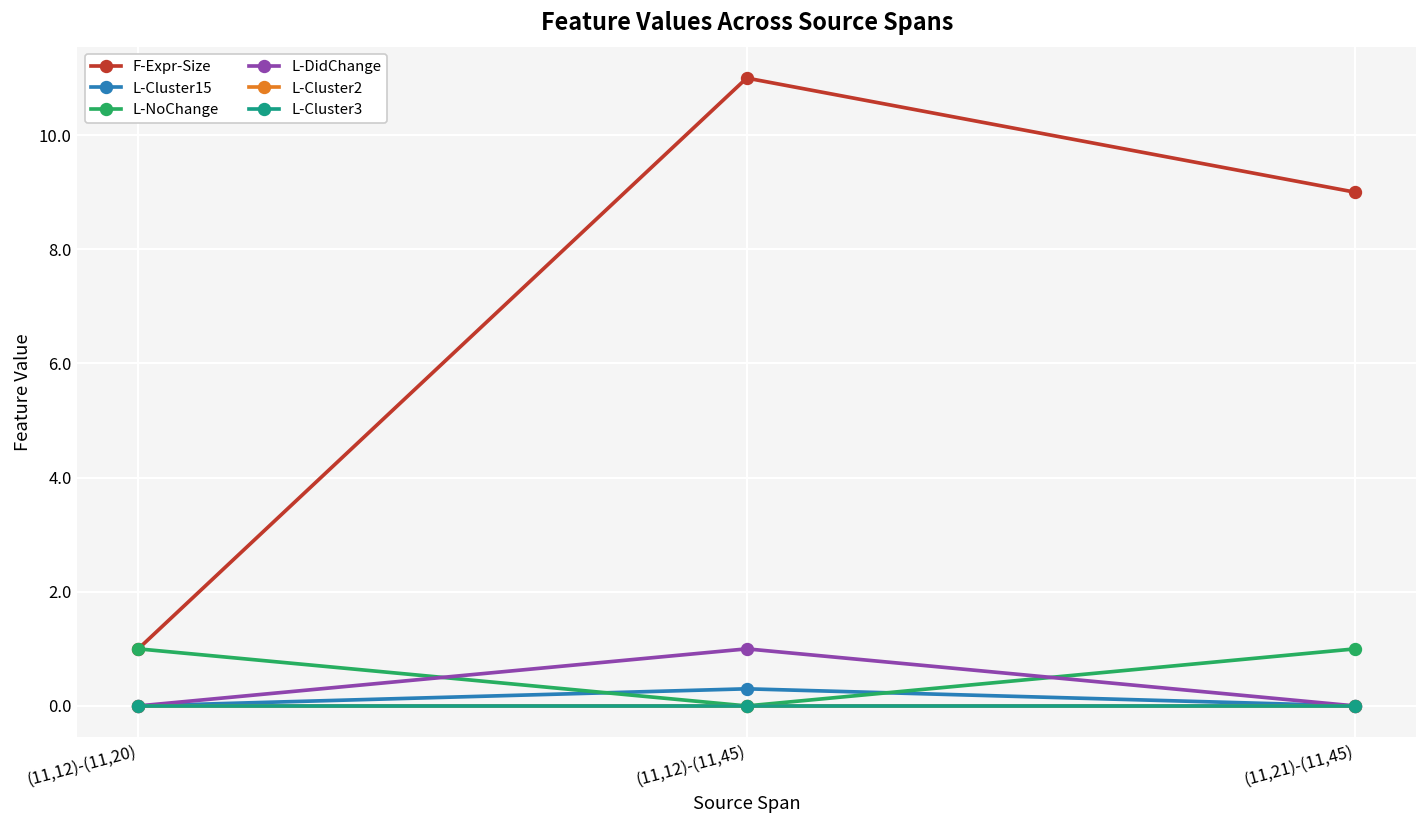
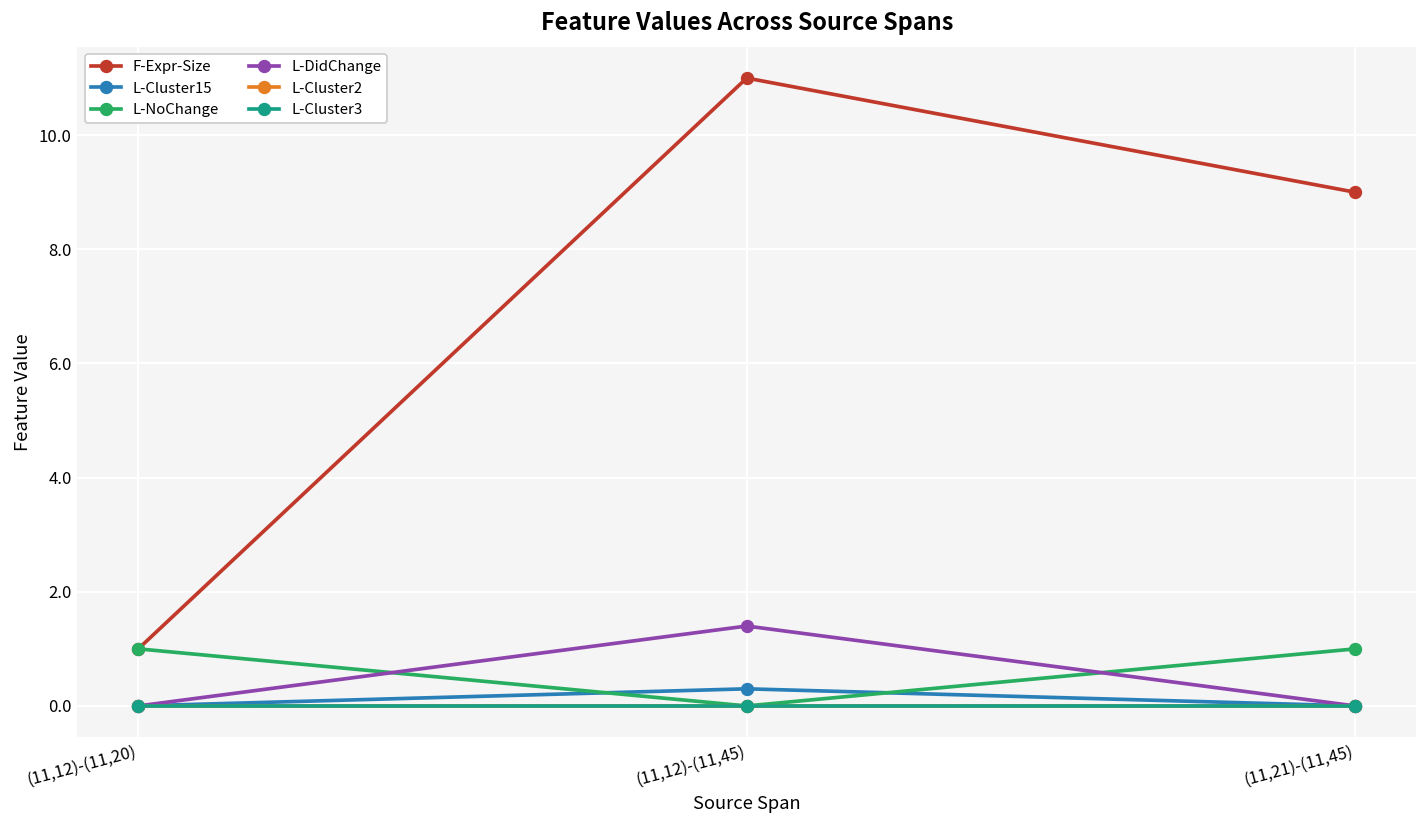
L-DidChange, (11,12)-(11,45): 1.0 -> 1.4
